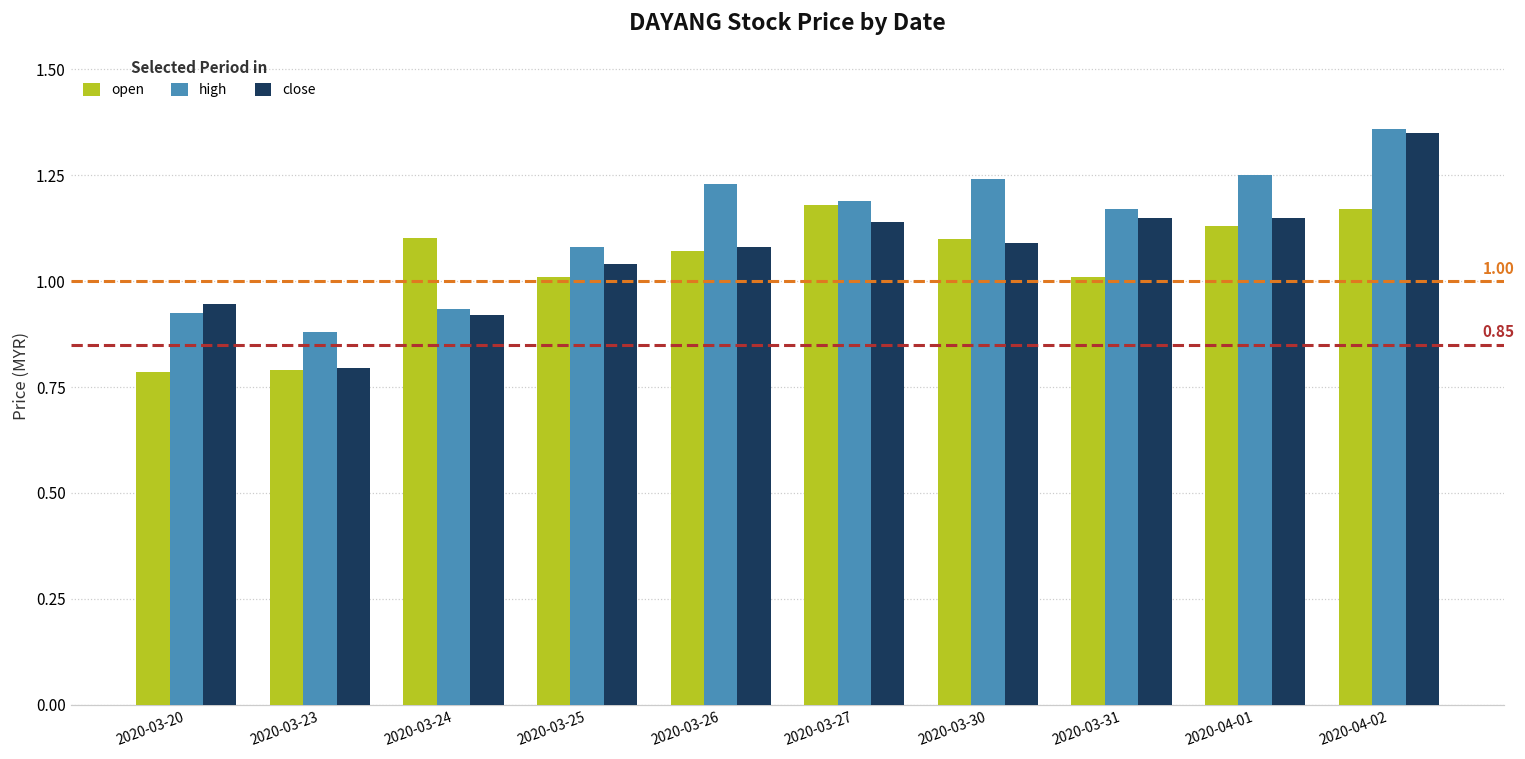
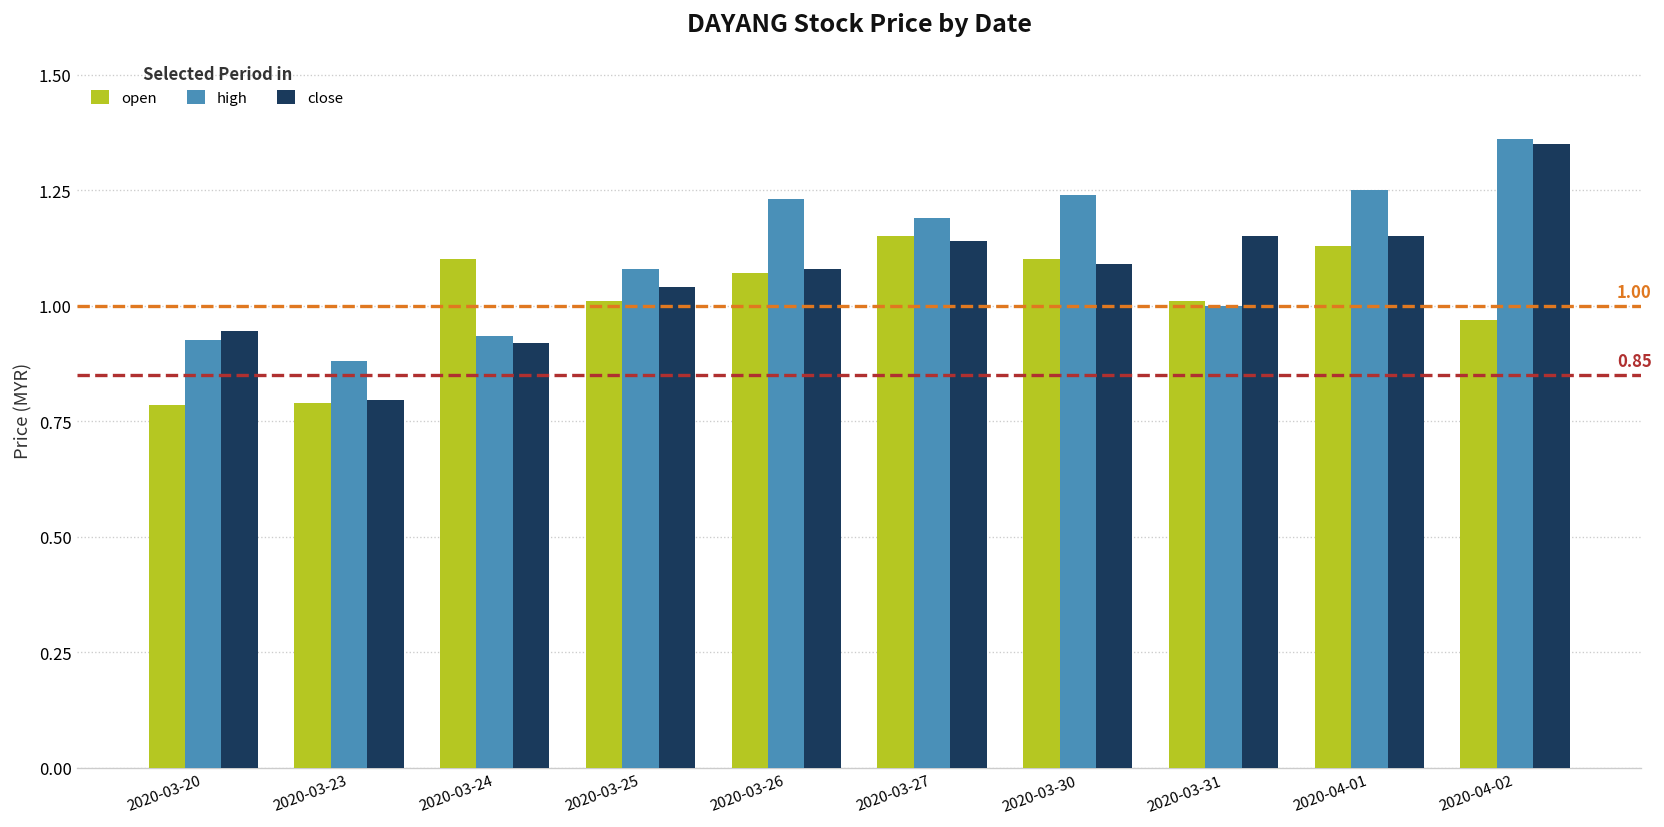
open, 2020-03-27: 1.18 -> 1.15
high, 2020-03-31: 1.17 -> 1.00
open, 2020-04-02: 1.17 -> 0.97
